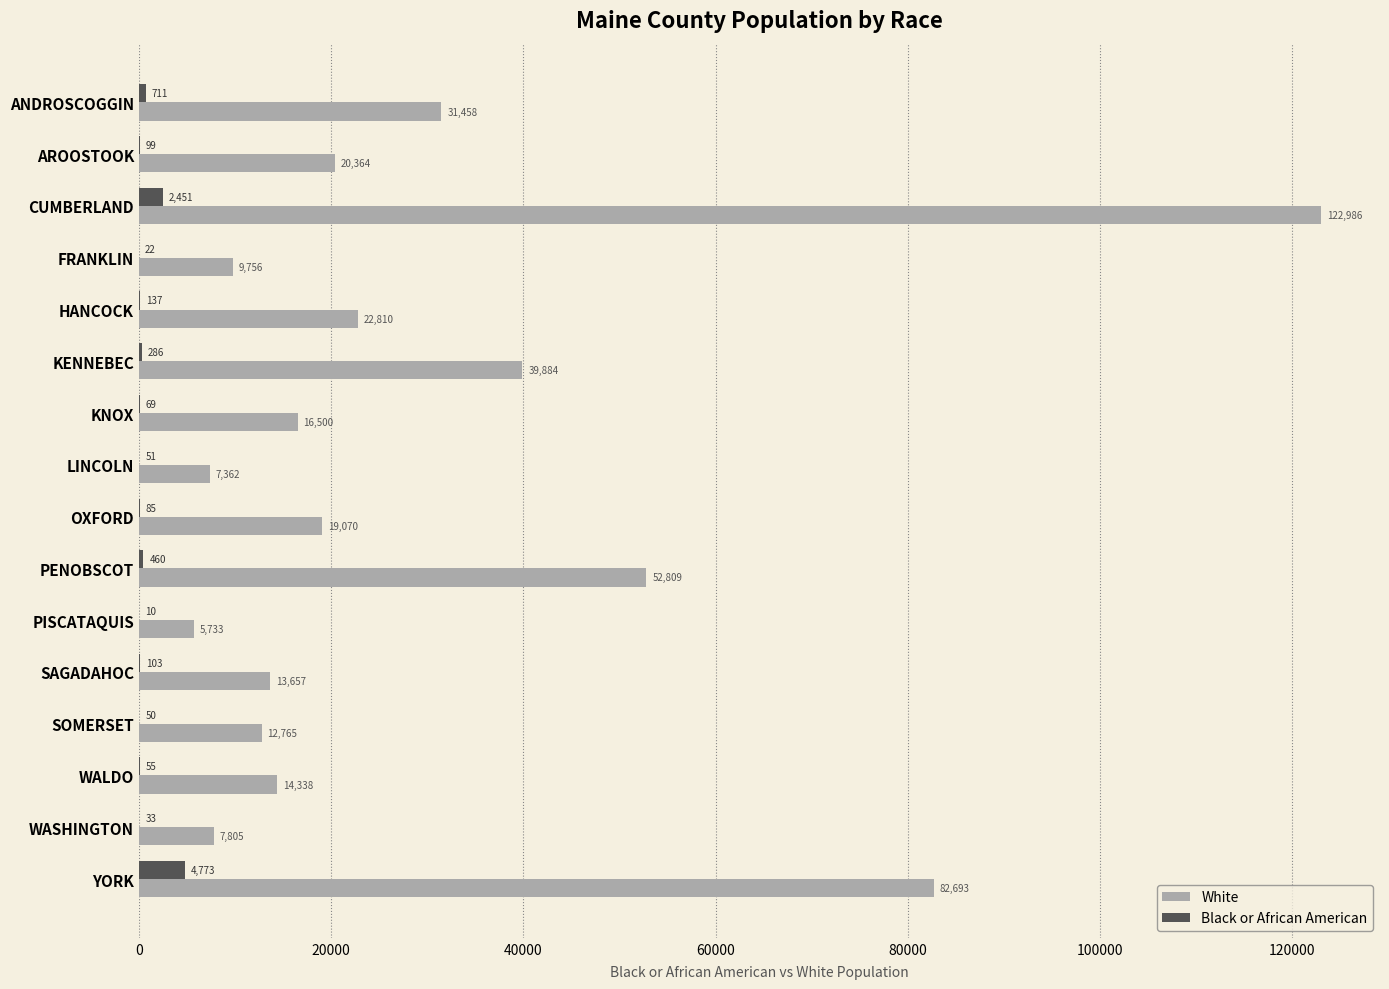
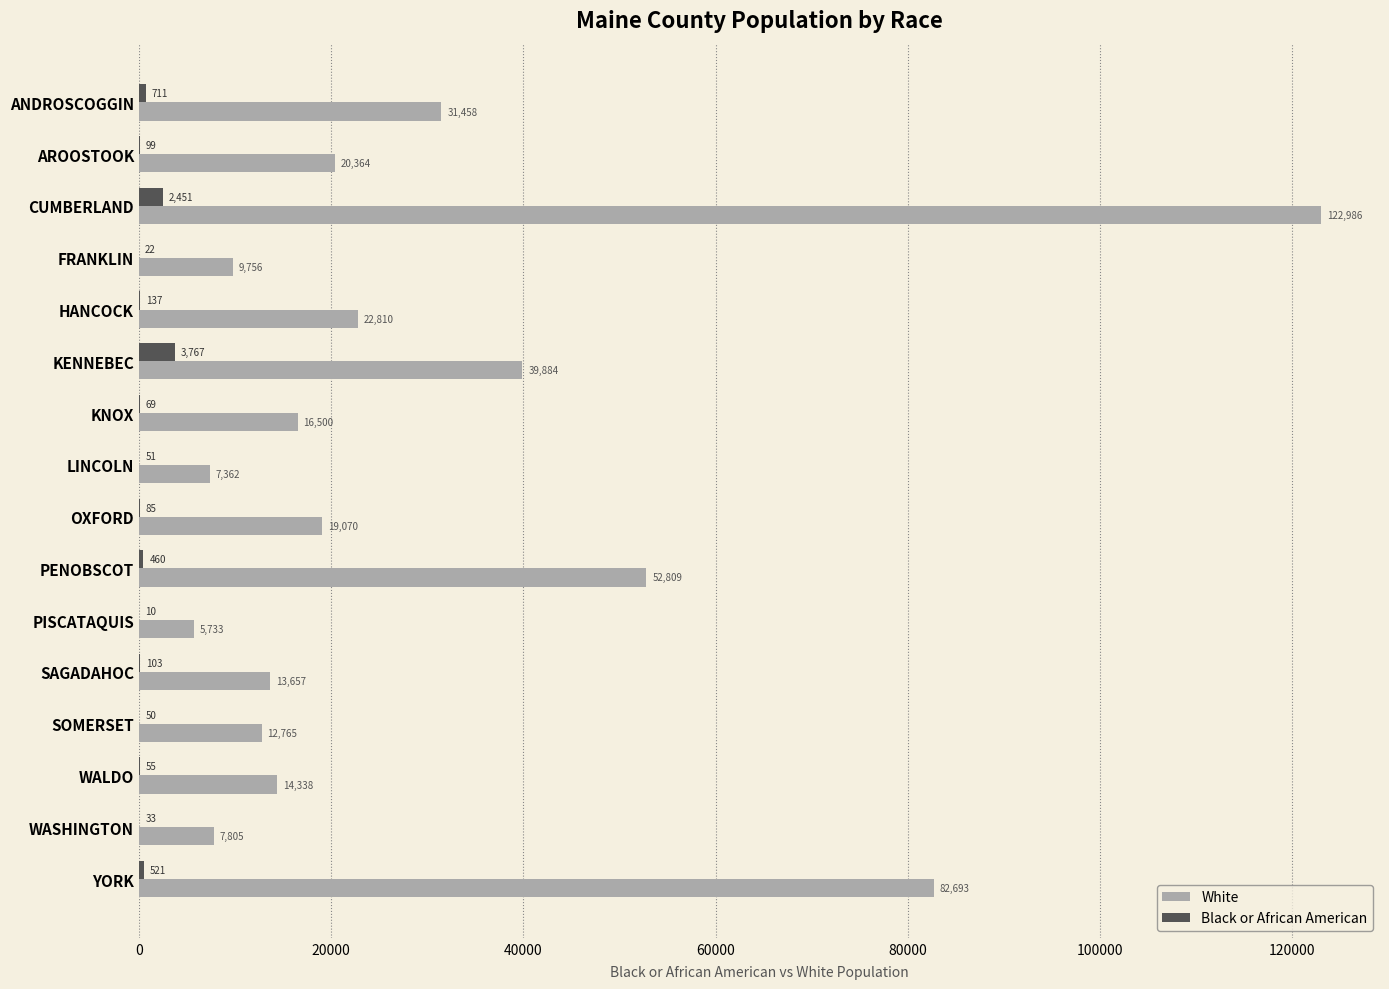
Black or African American, KENNEBEC: 286 -> 3,767
Black or African American, YORK: 4,773 -> 521
